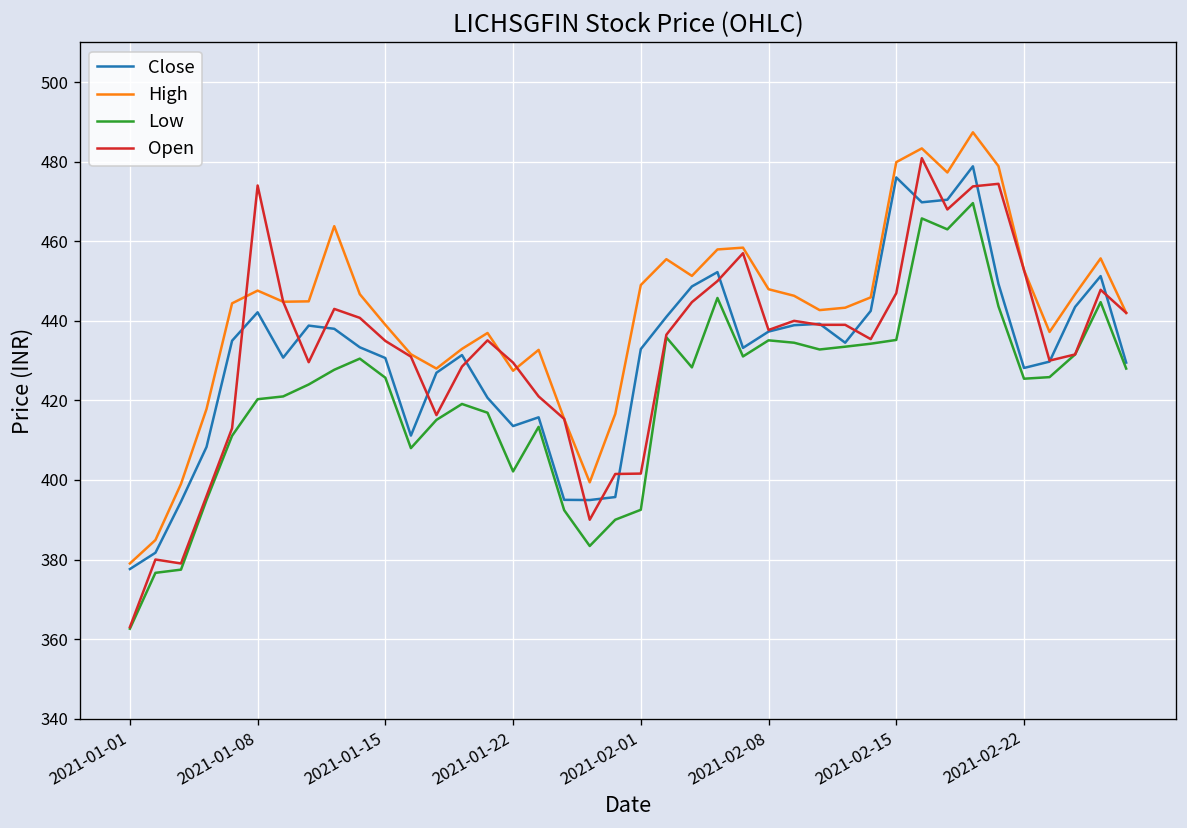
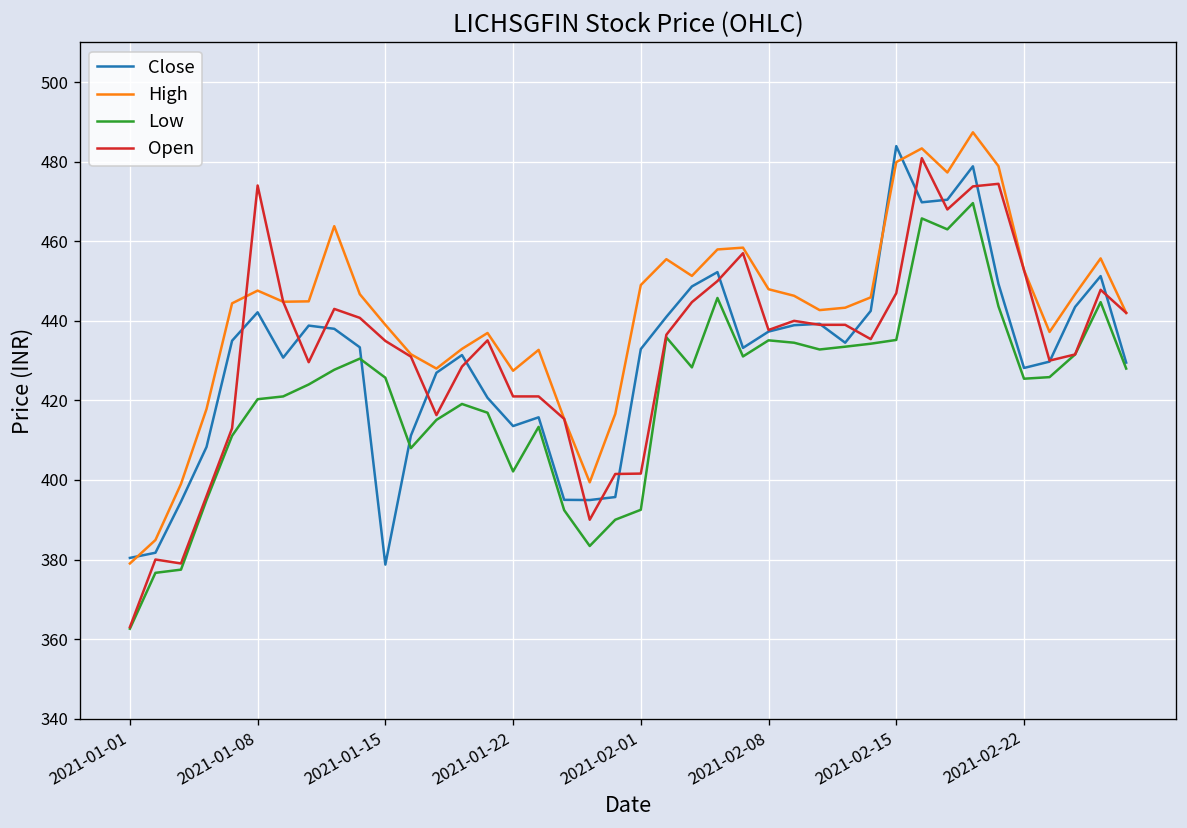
Close, 2021-01-01: 378 -> 380
Close, 2021-01-15: 431 -> 379
Open, 2021-01-22: 430 -> 421
Close, 2021-02-15: 476 -> 484
